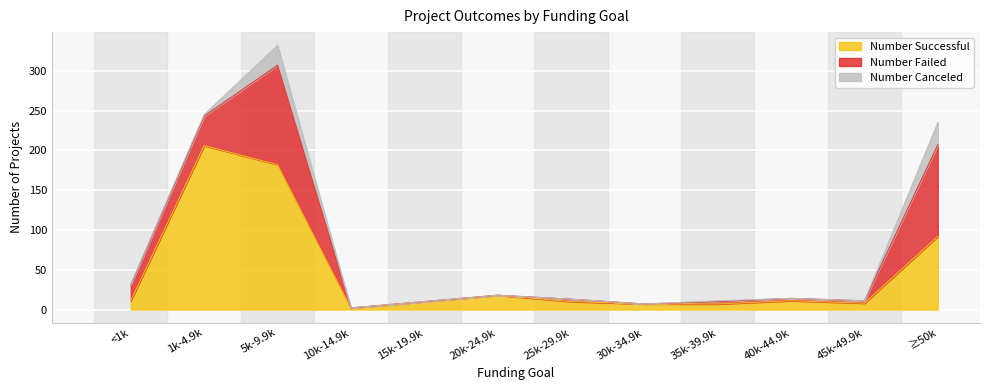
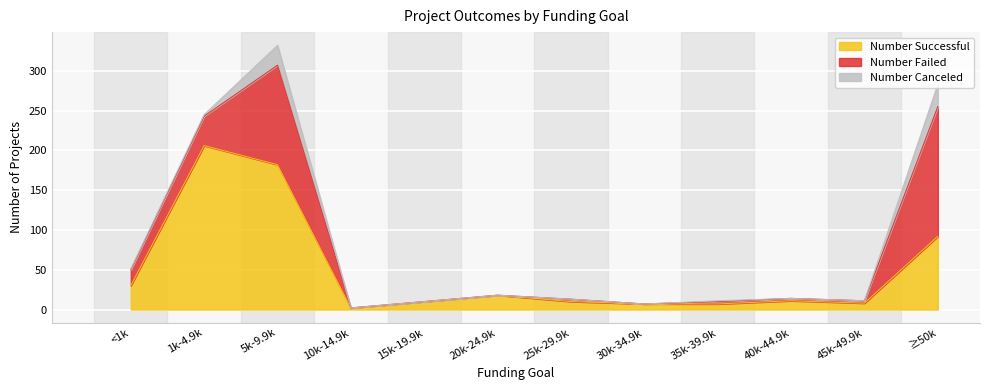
Number Successful, <1k: 10 -> 30
Number Failed, ≥50k: 120 -> 160
